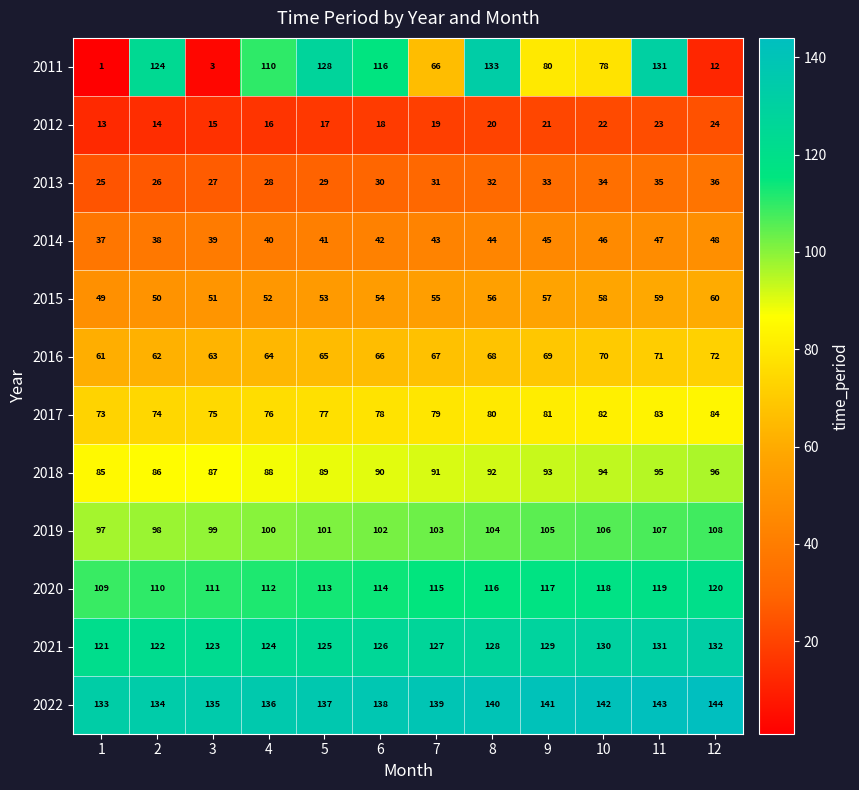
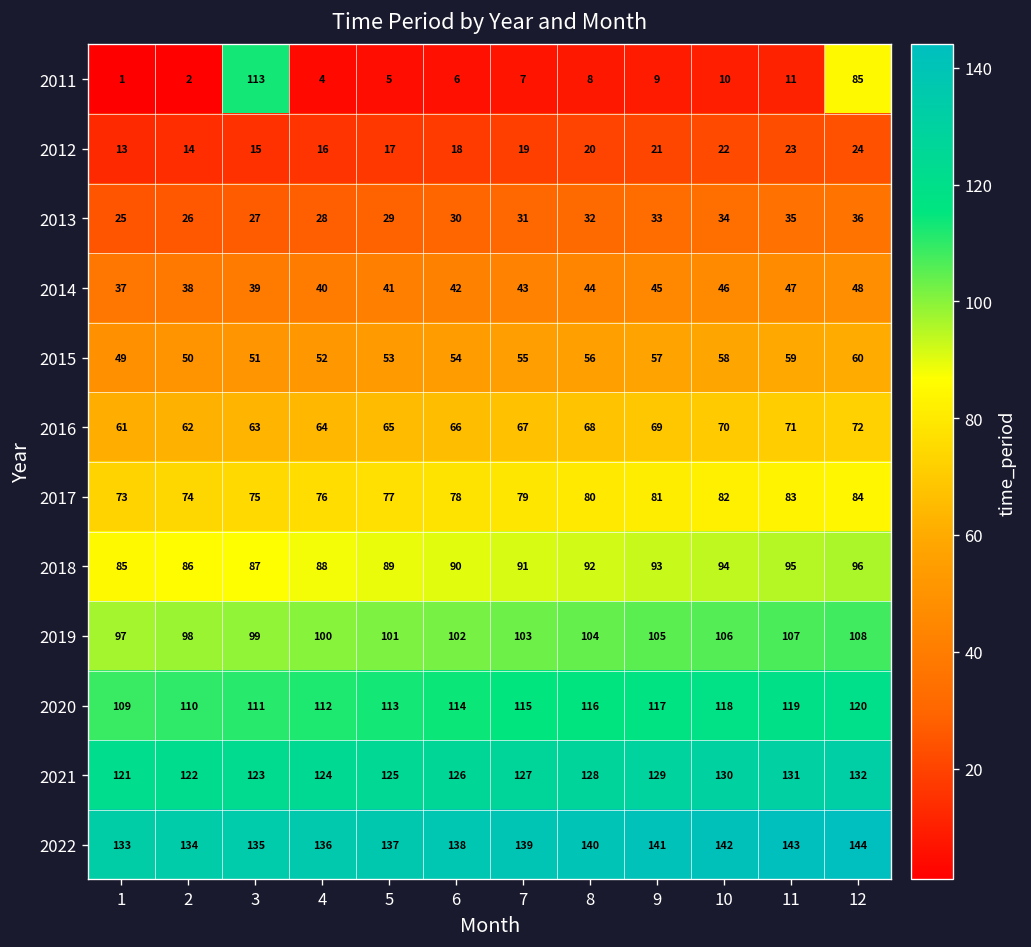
2011, 2: 124 -> 2
2011, 3: 3 -> 113
2011, 4: 110 -> 4
2011, 5: 128 -> 5
2011, 6: 116 -> 6
2011, 7: 66 -> 7
2011, 8: 133 -> 8
2011, 9: 80 -> 9
2011, 10: 78 -> 10
2011, 11: 131 -> 11
2011, 12: 12 -> 85
